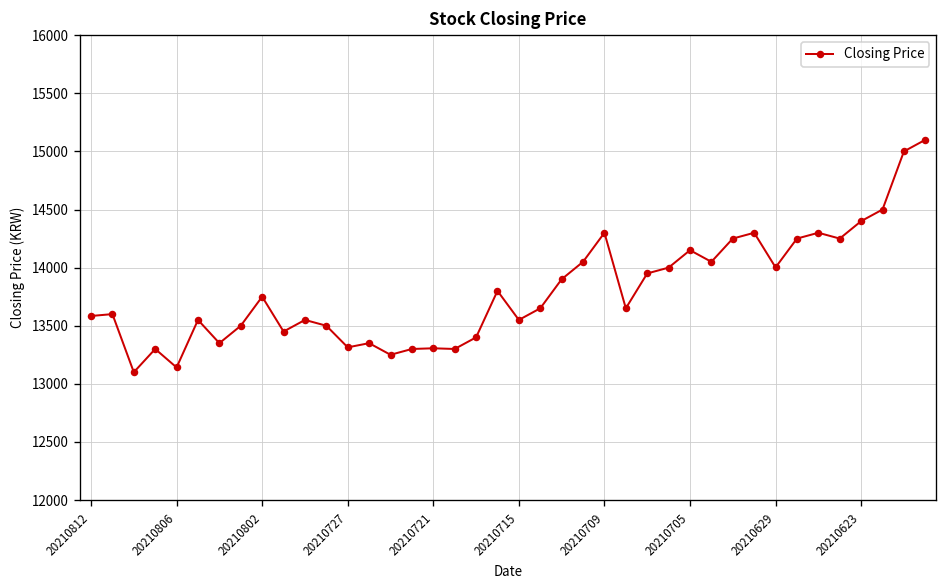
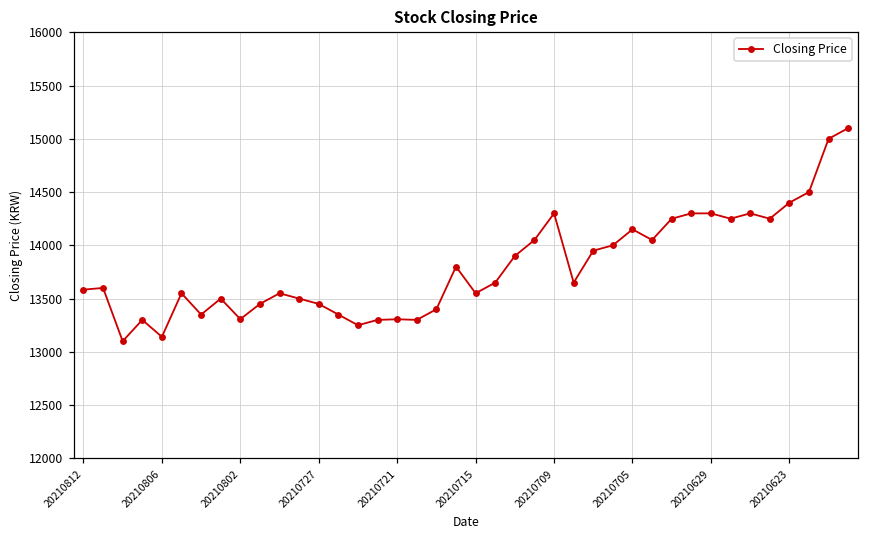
20210802: 13800 -> 13300
20210727: 13300 -> 13500
20210629: 14000 -> 14300
